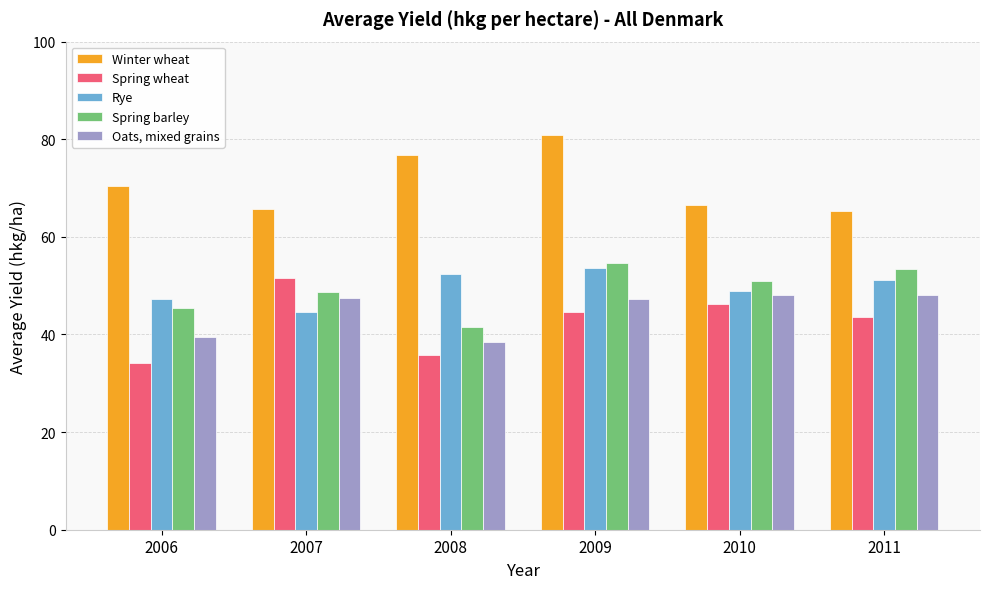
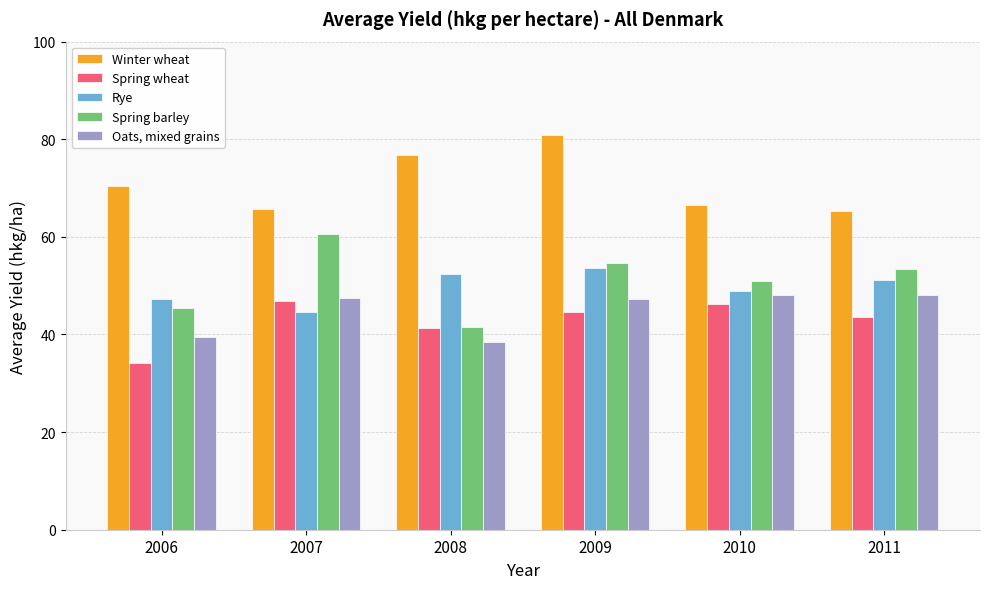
Spring wheat, 2007: 52 -> 47
Spring barley, 2007: 49 -> 61
Spring wheat, 2008: 36 -> 41
